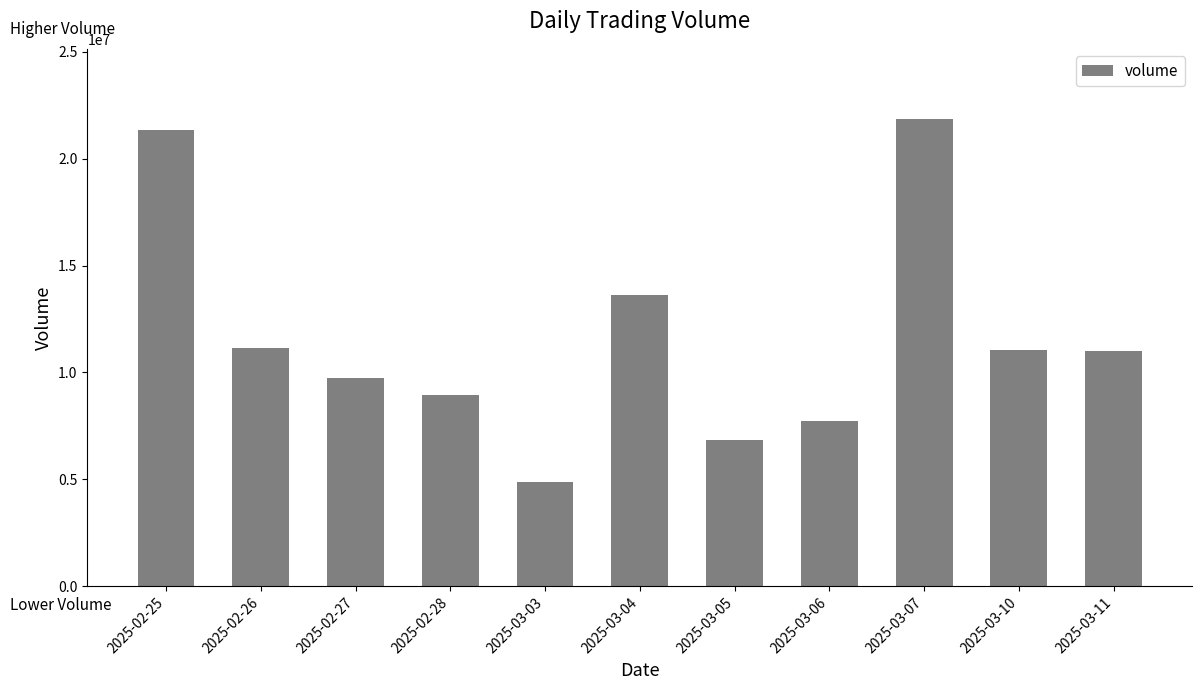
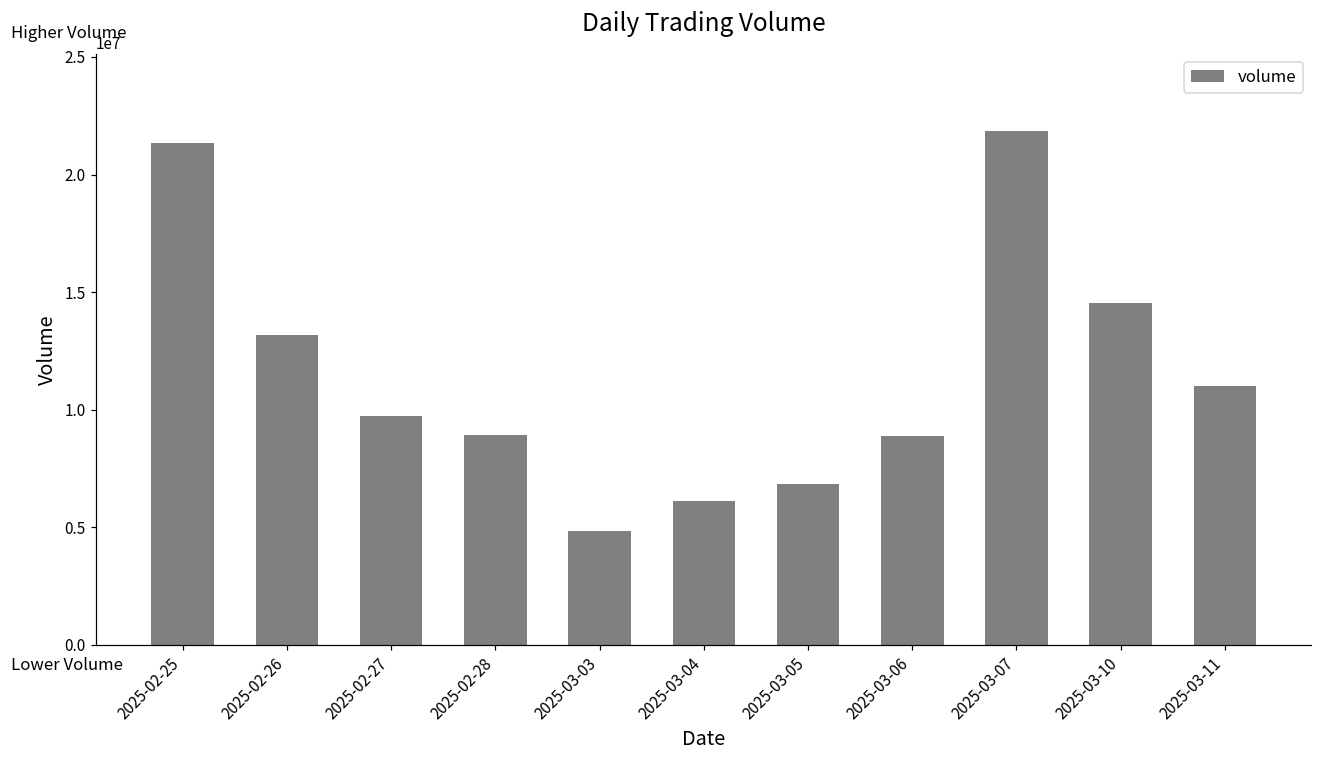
2025-02-26: 11100000 -> 13200000
2025-03-04: 13600000 -> 6100000
2025-03-06: 7700000 -> 8900000
2025-03-10: 11100000 -> 14600000
